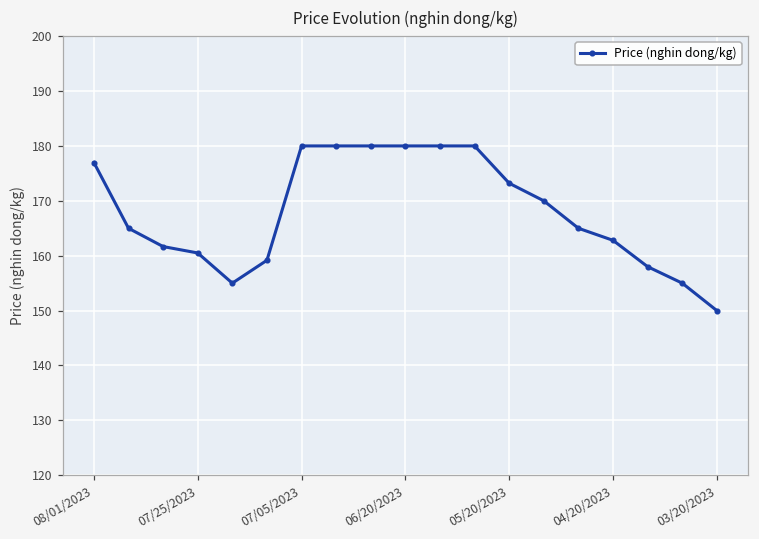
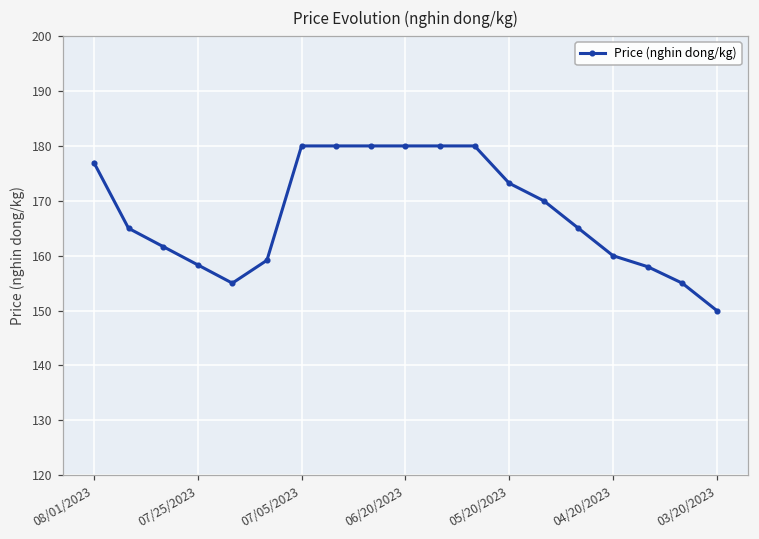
07/25/2023: 161 -> 158
04/20/2023: 163 -> 160
